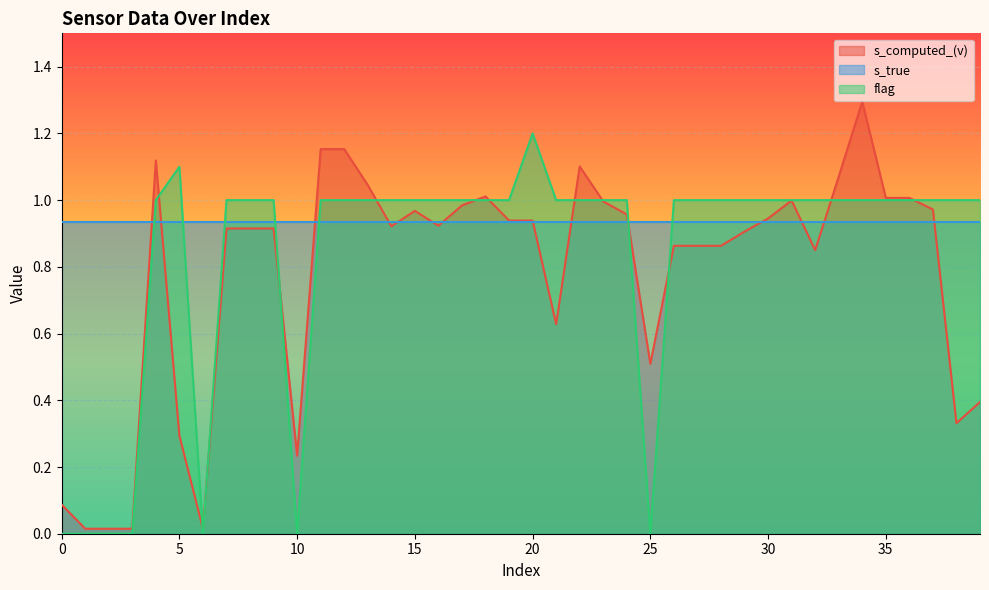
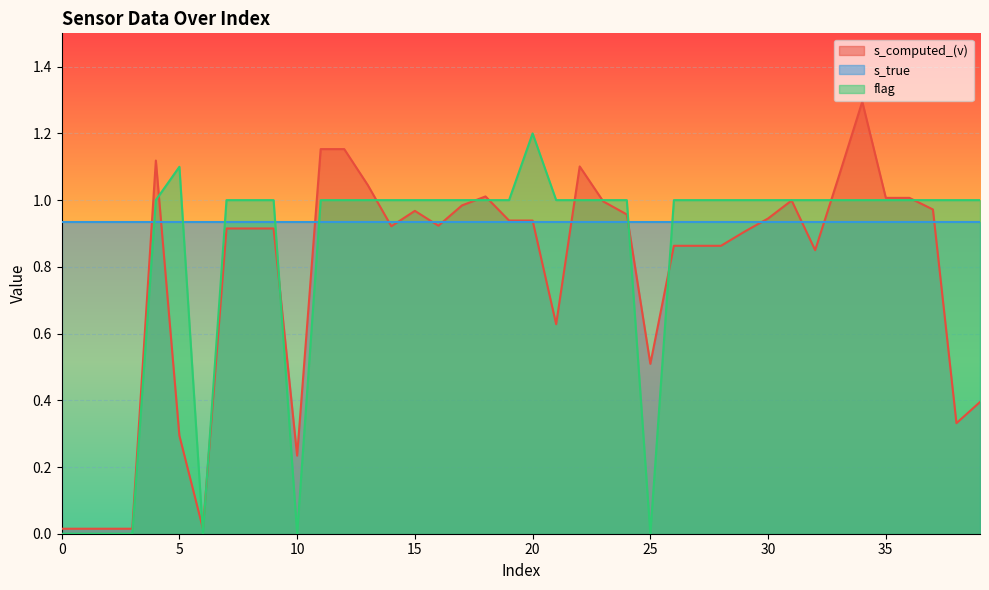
s_computed_(v), 0: 0.09 -> 0.01
